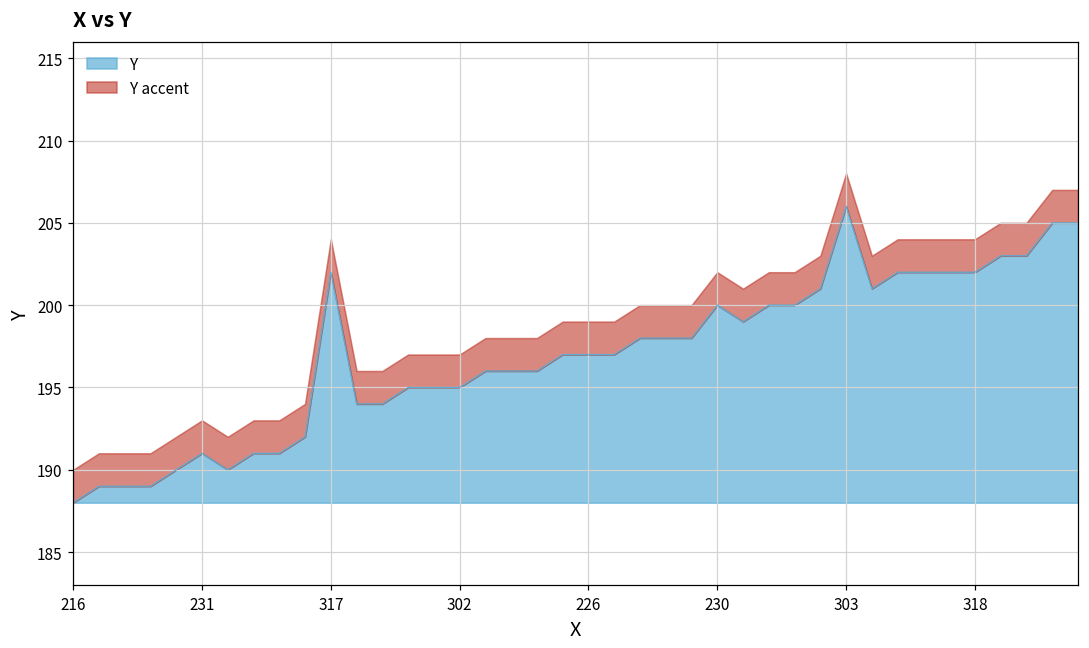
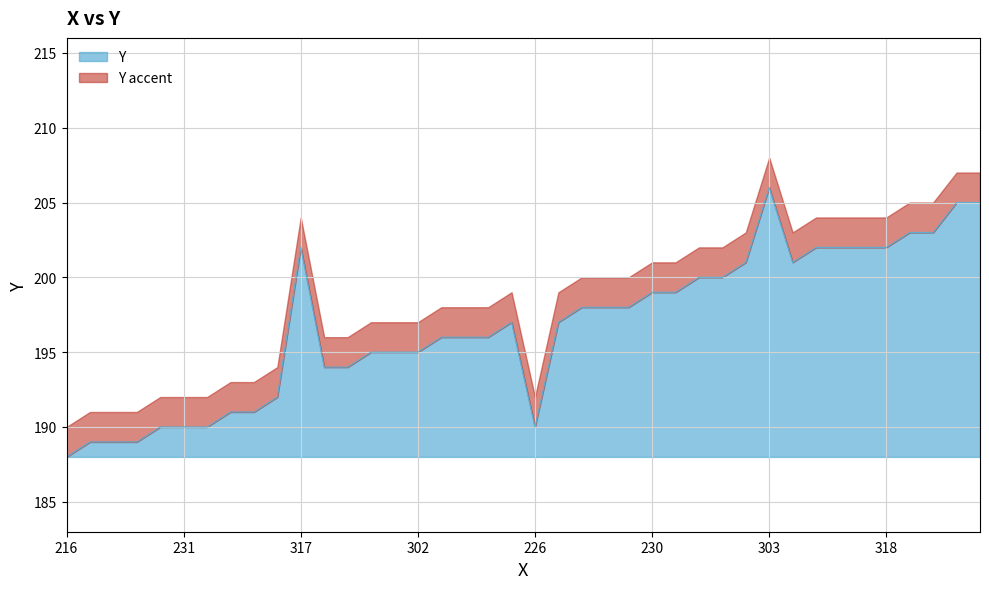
Y, 231: 191 -> 190
Y, 226: 197 -> 190
Y, 230: 200 -> 199
